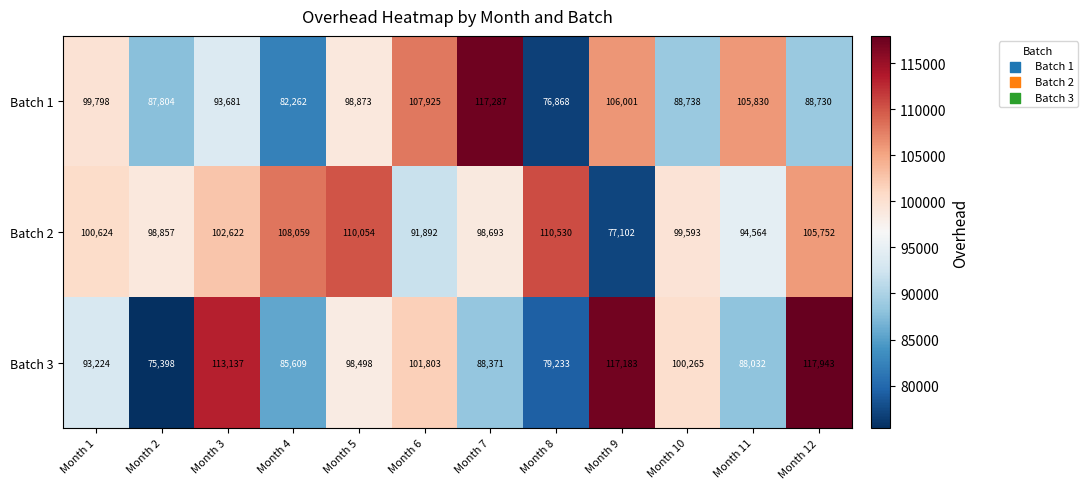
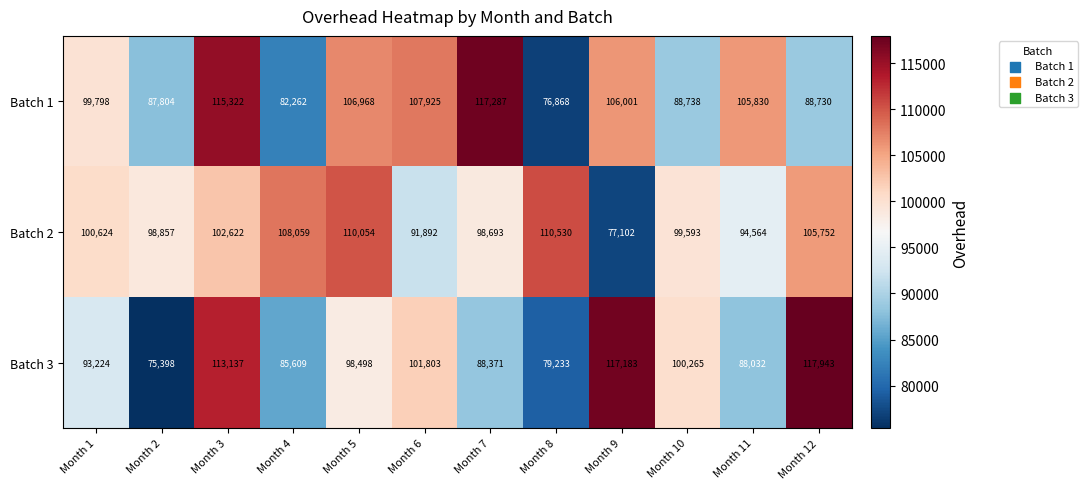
Batch 1, Month 3: 93,681 -> 115,322
Batch 1, Month 5: 98,873 -> 106,968
